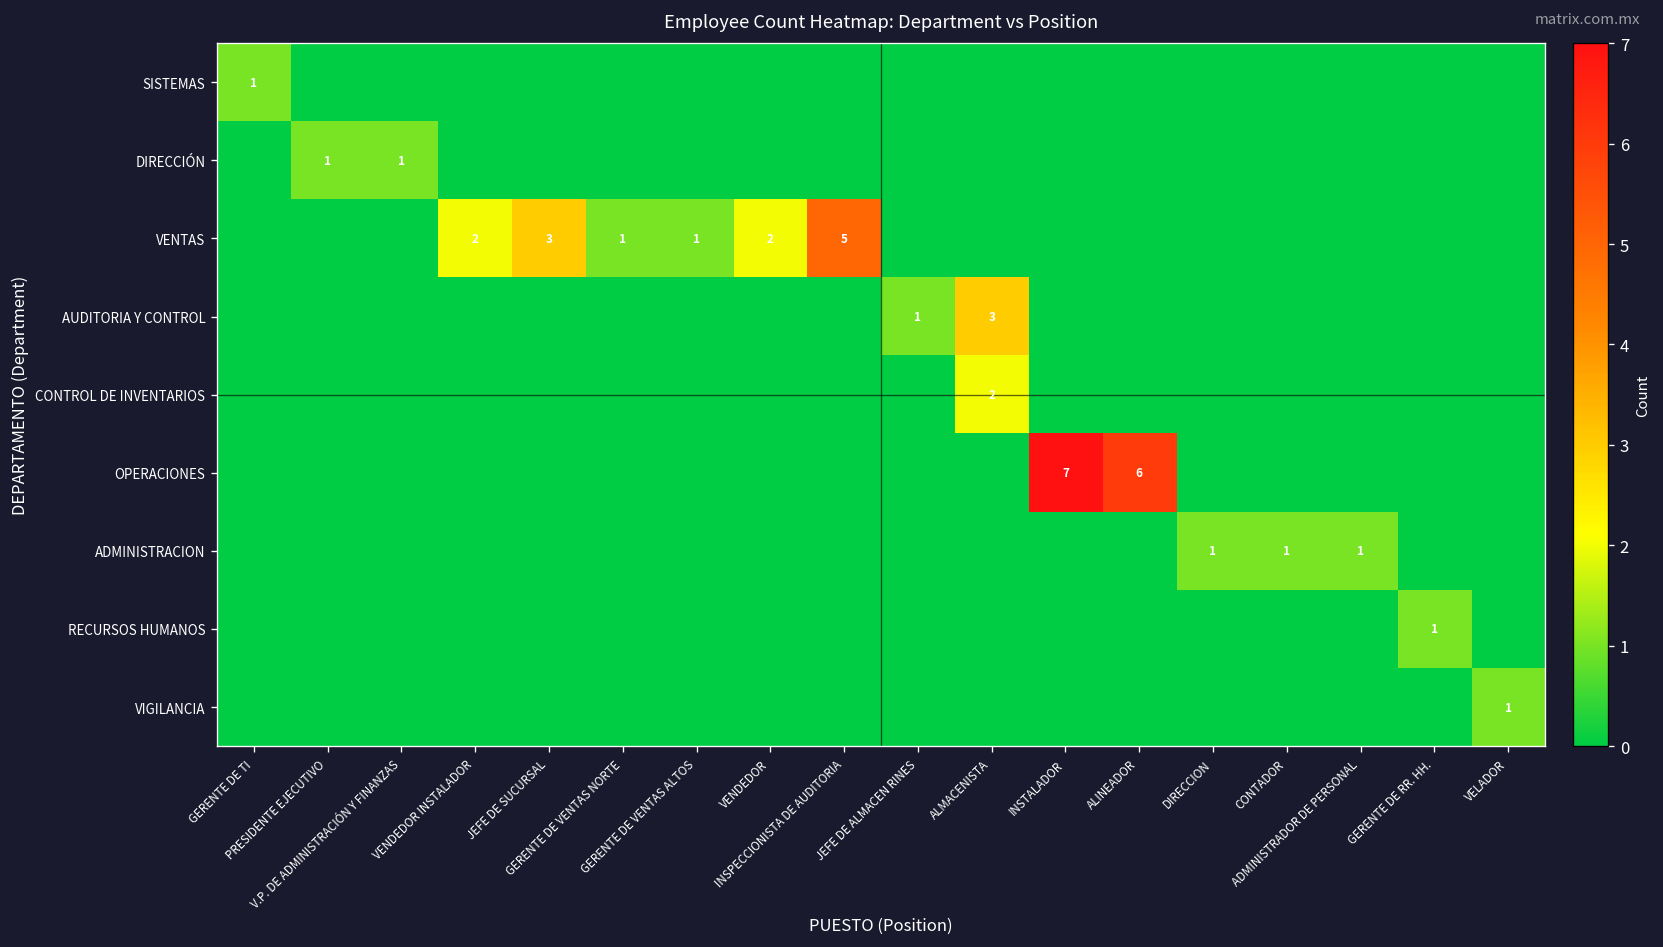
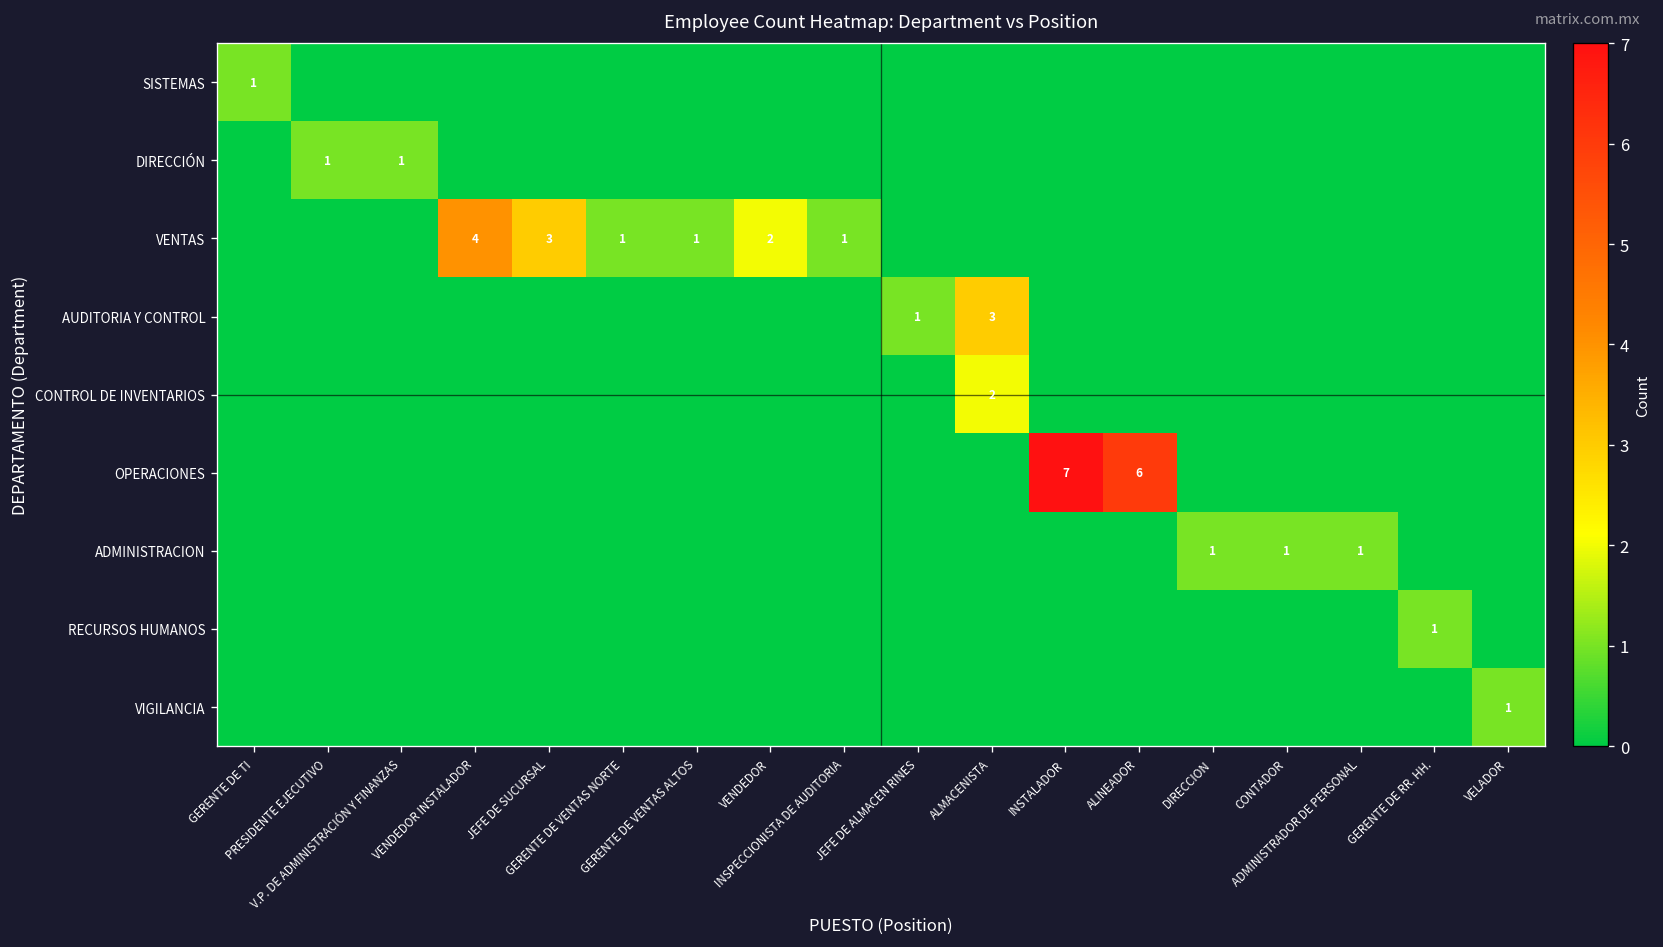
VENTAS, VENDEDOR INSTALADOR: 2 -> 4
VENTAS, INSPECCIONISTA DE AUDITORIA: 5 -> 1
